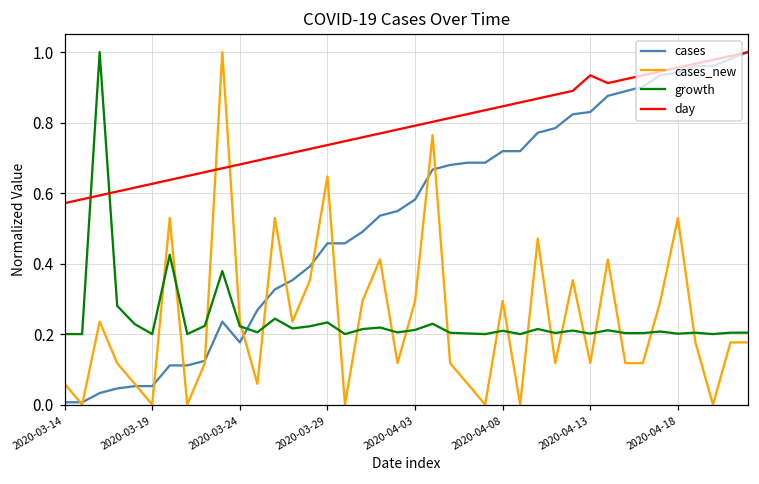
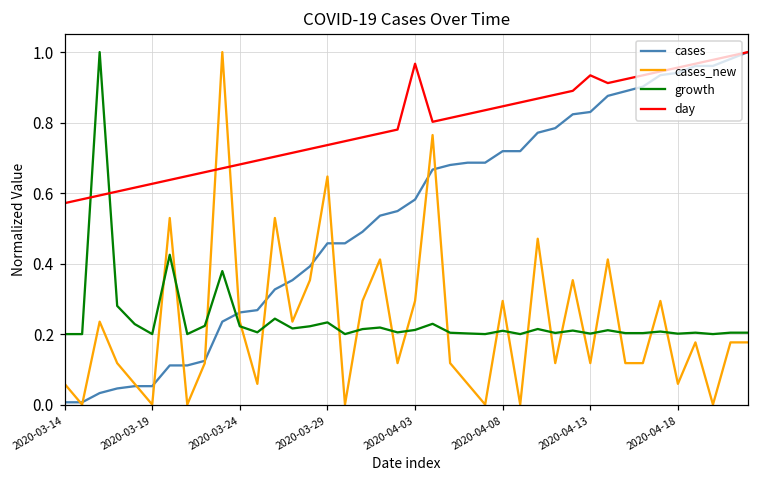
cases, 2020-03-24: 0.18 -> 0.26
day, 2020-04-03: 0.79 -> 0.97
cases_new, 2020-04-18: 0.53 -> 0.06
